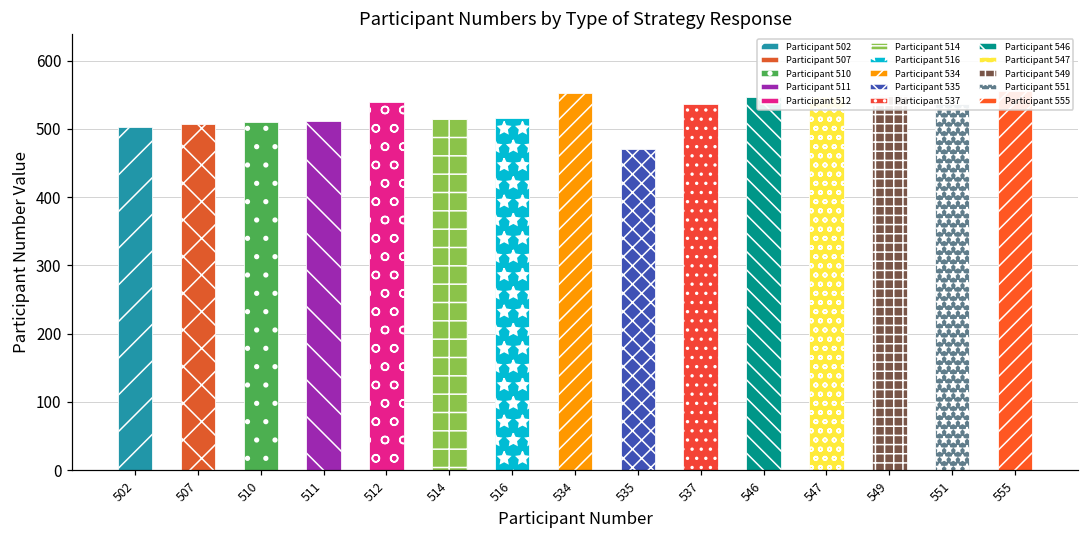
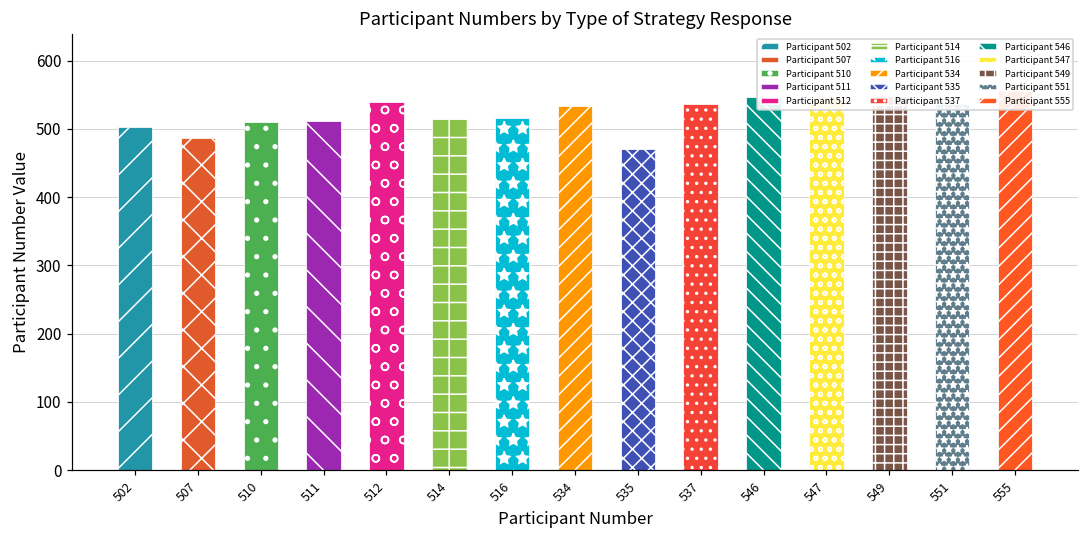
507: 510 -> 490
534: 550 -> 530
